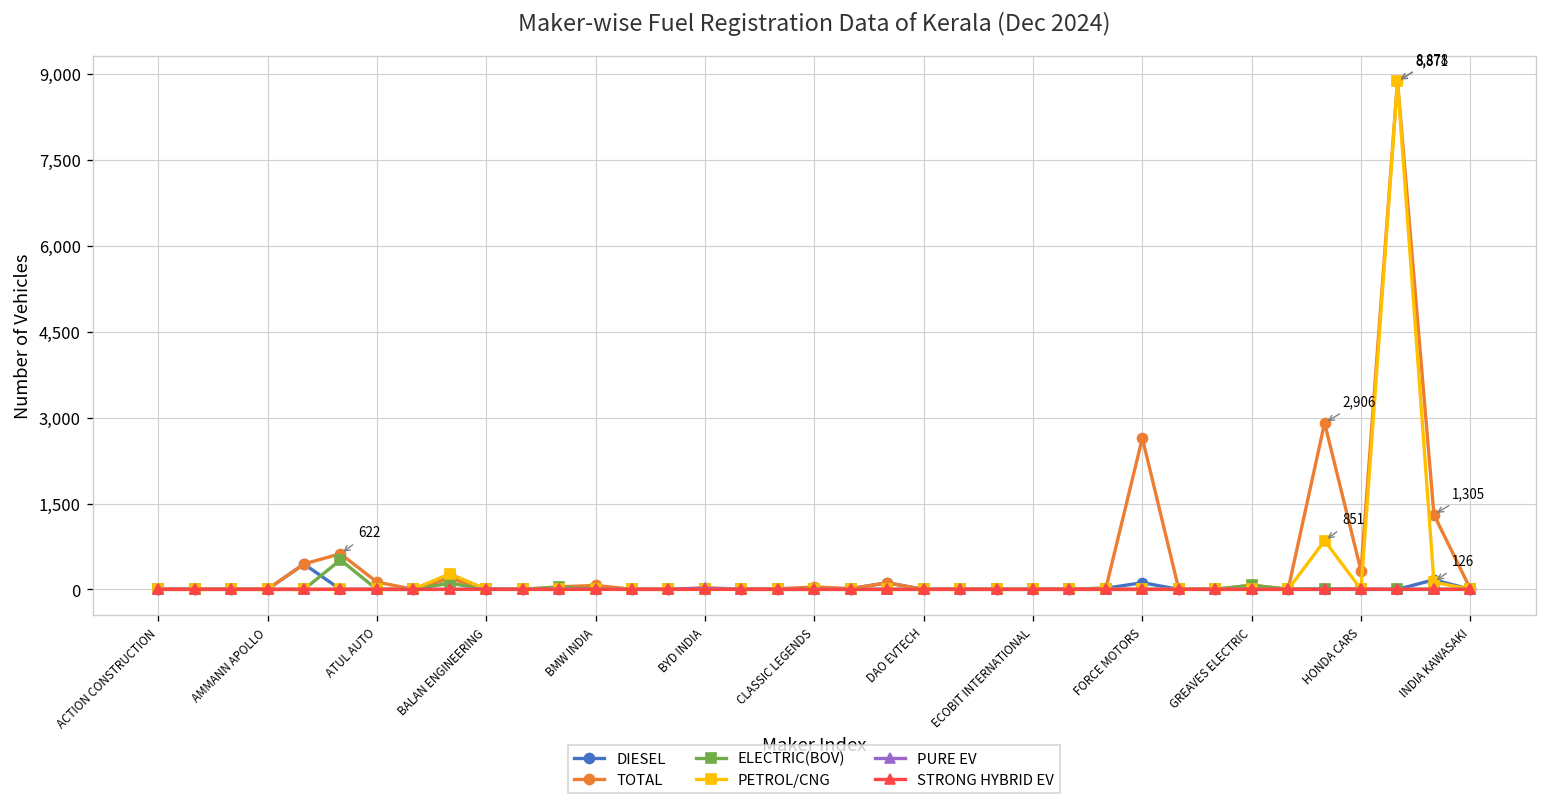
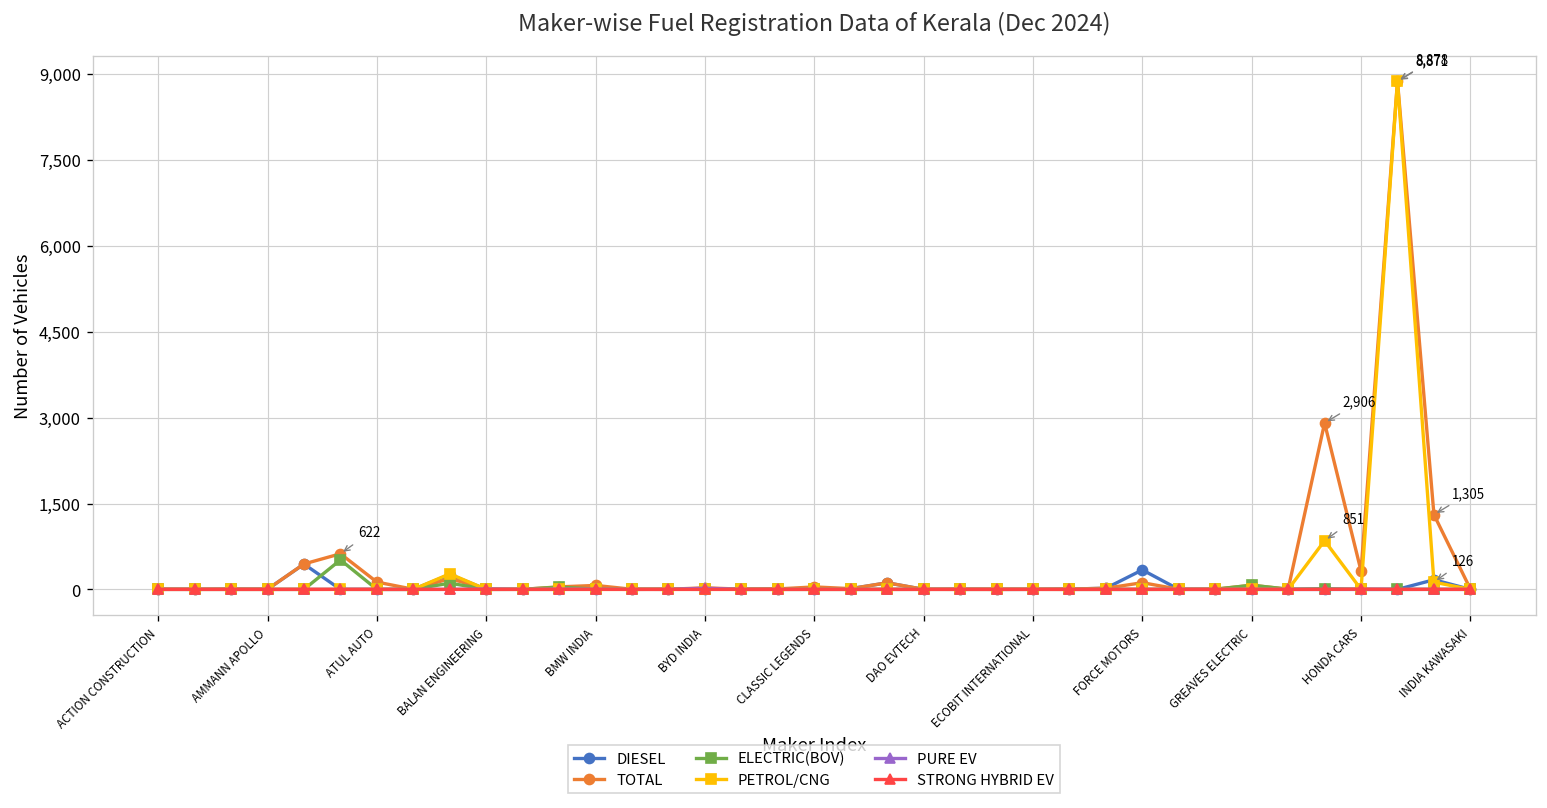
DIESEL, FORCE MOTORS: 100 -> 300
TOTAL, FORCE MOTORS: 2,600 -> 100
